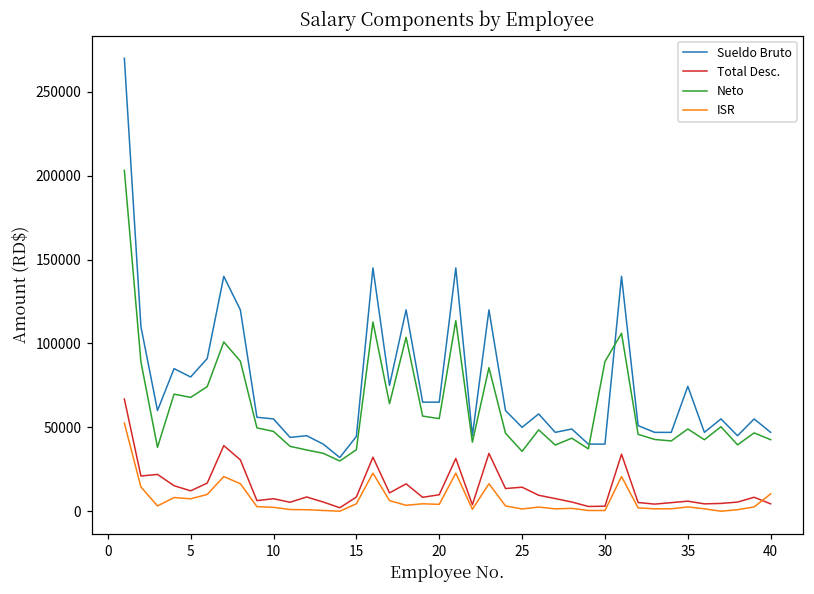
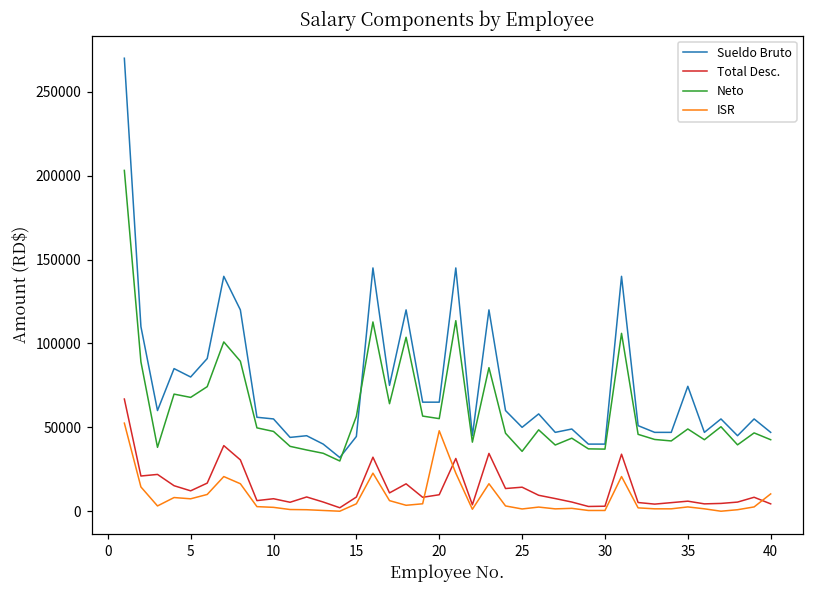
Neto, 15: 37000 -> 57000
ISR, 20: 4000 -> 48000
Neto, 30: 89000 -> 37000
